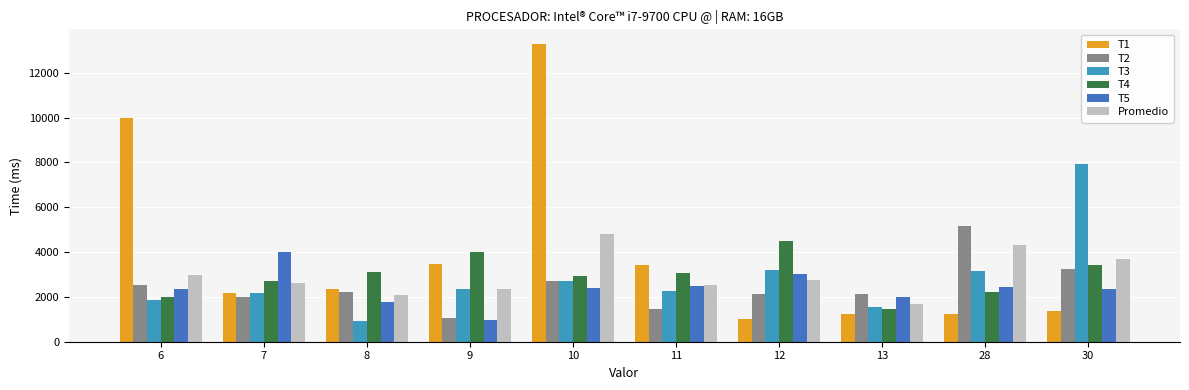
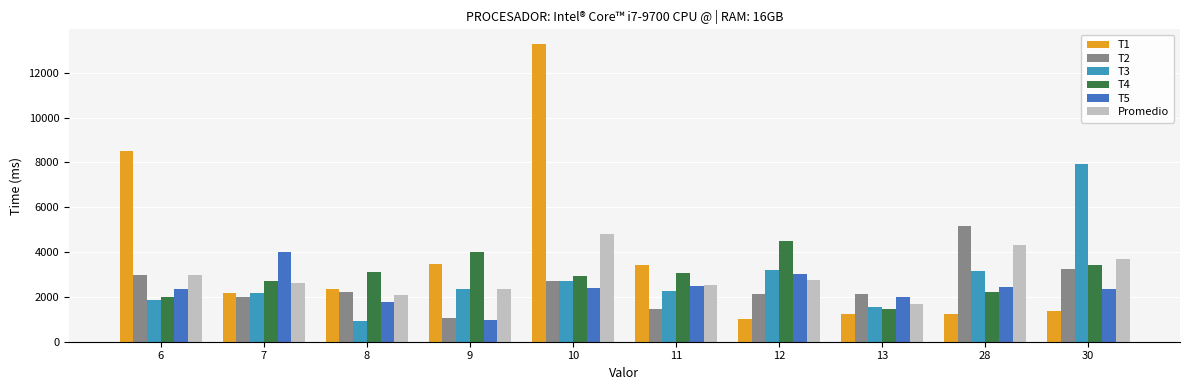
T1, 6: 10000 -> 8500
T2, 6: 2500 -> 3000
